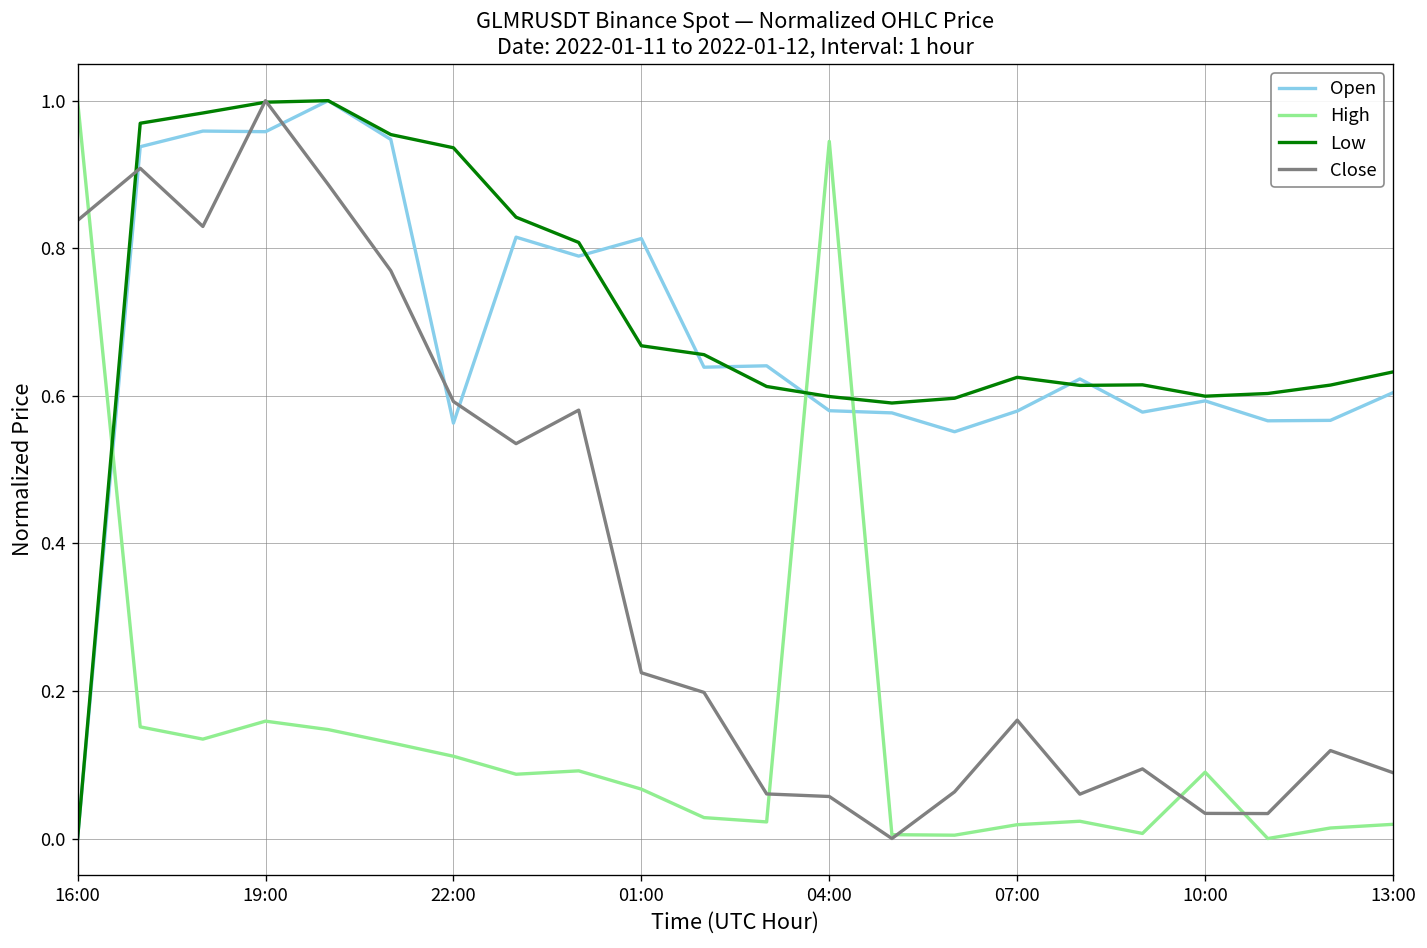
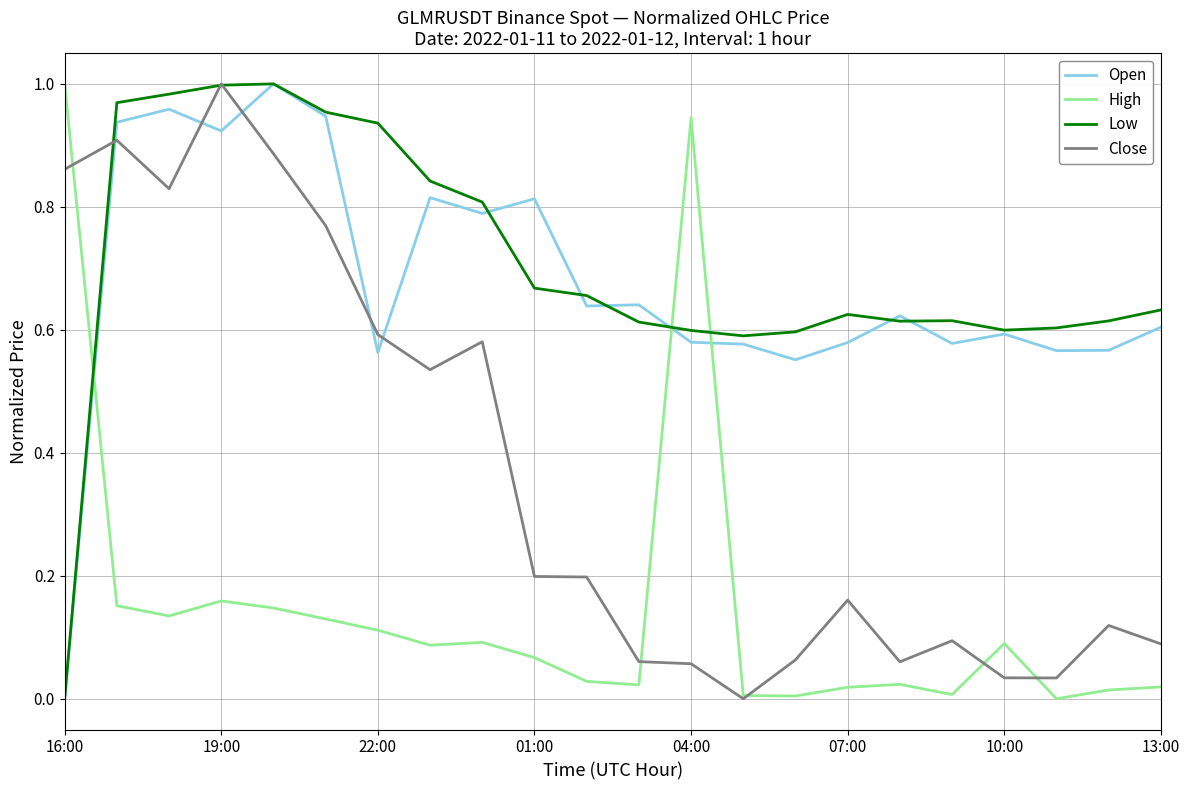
Close, 16:00: 0.84 -> 0.86
Open, 19:00: 0.96 -> 0.92
Close, 01:00: 0.22 -> 0.20
